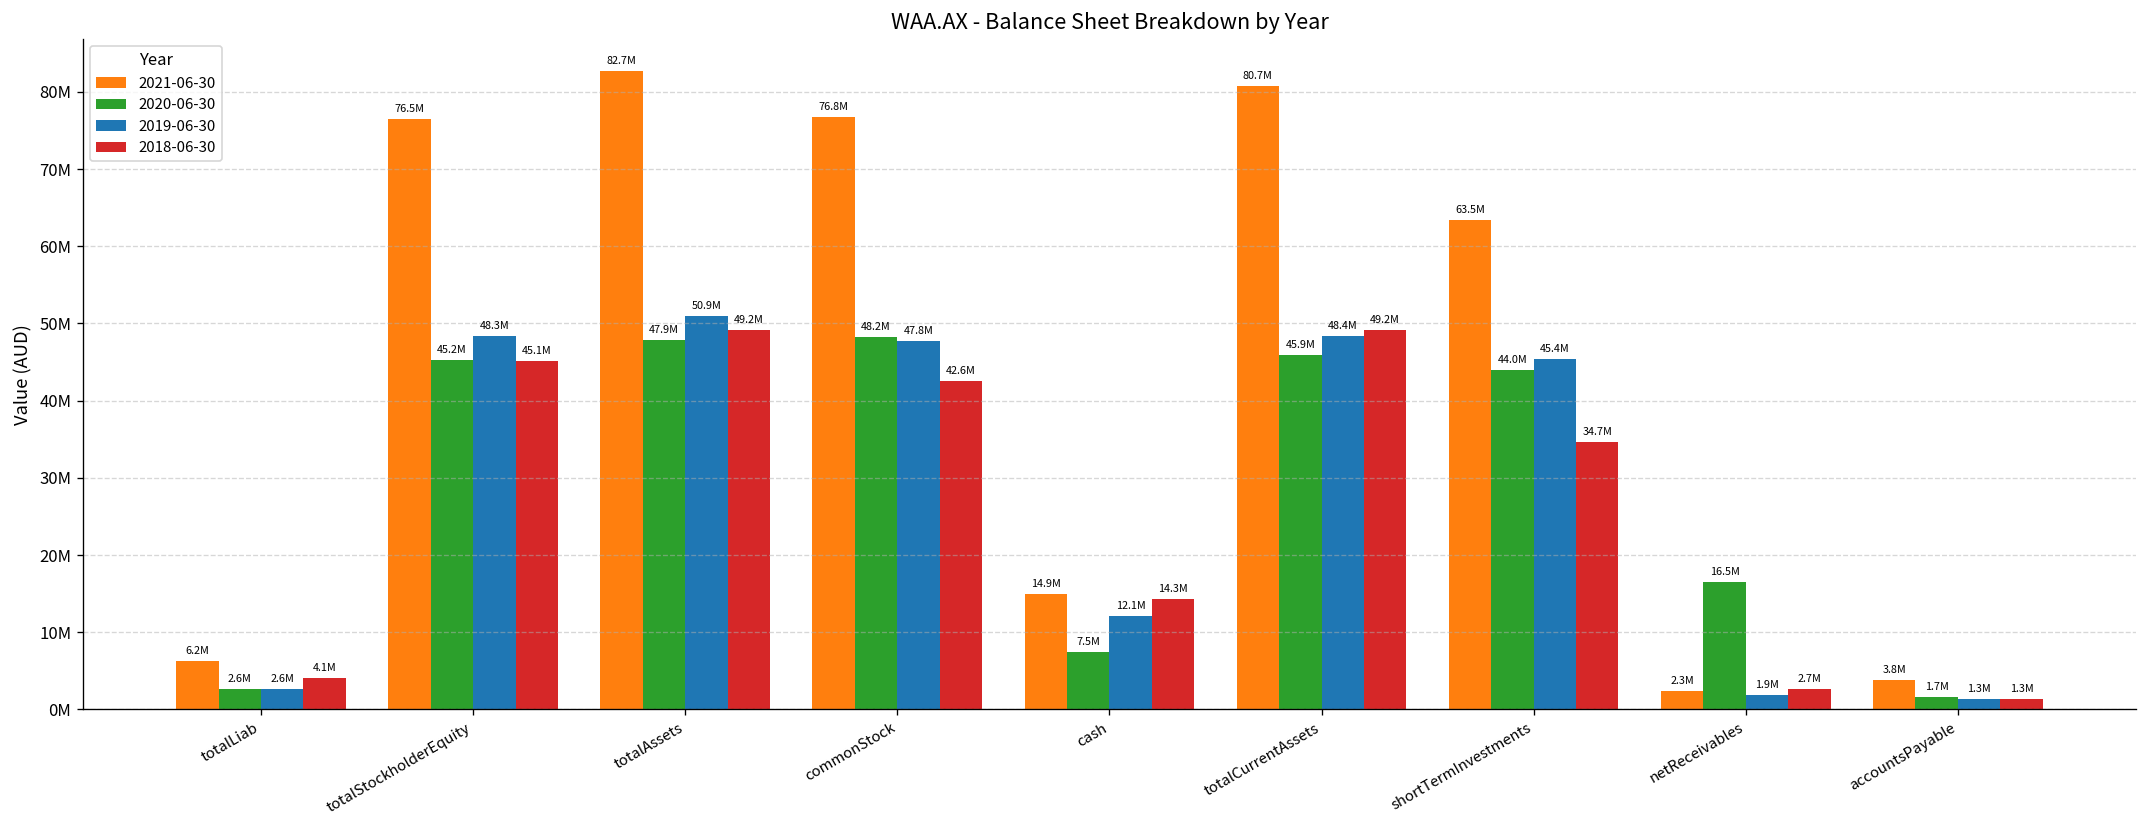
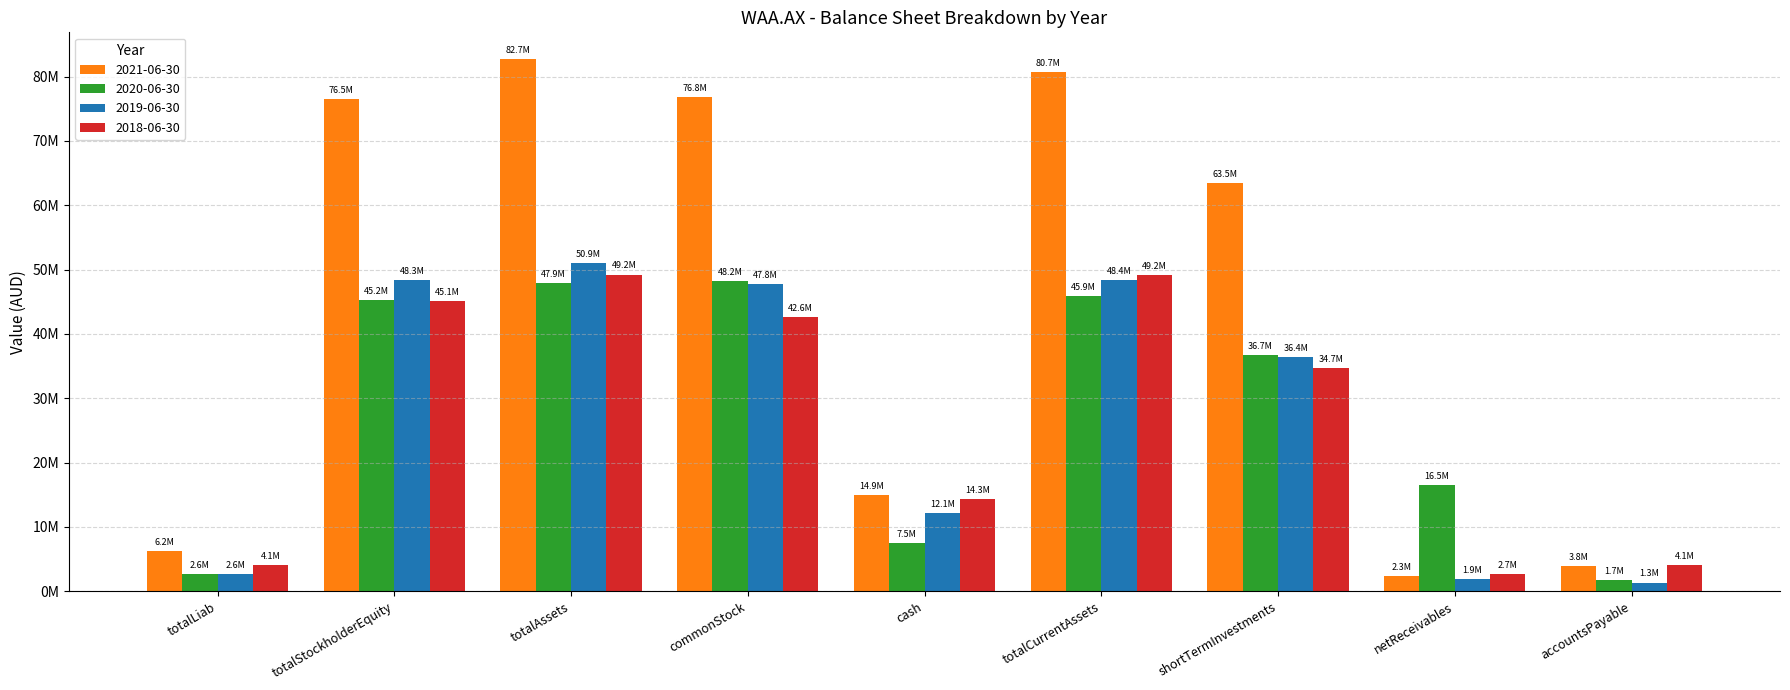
2020-06-30, shortTermInvestments: 44.0M -> 36.7M
2019-06-30, shortTermInvestments: 45.4M -> 36.4M
2018-06-30, accountsPayable: 1.3M -> 4.1M
